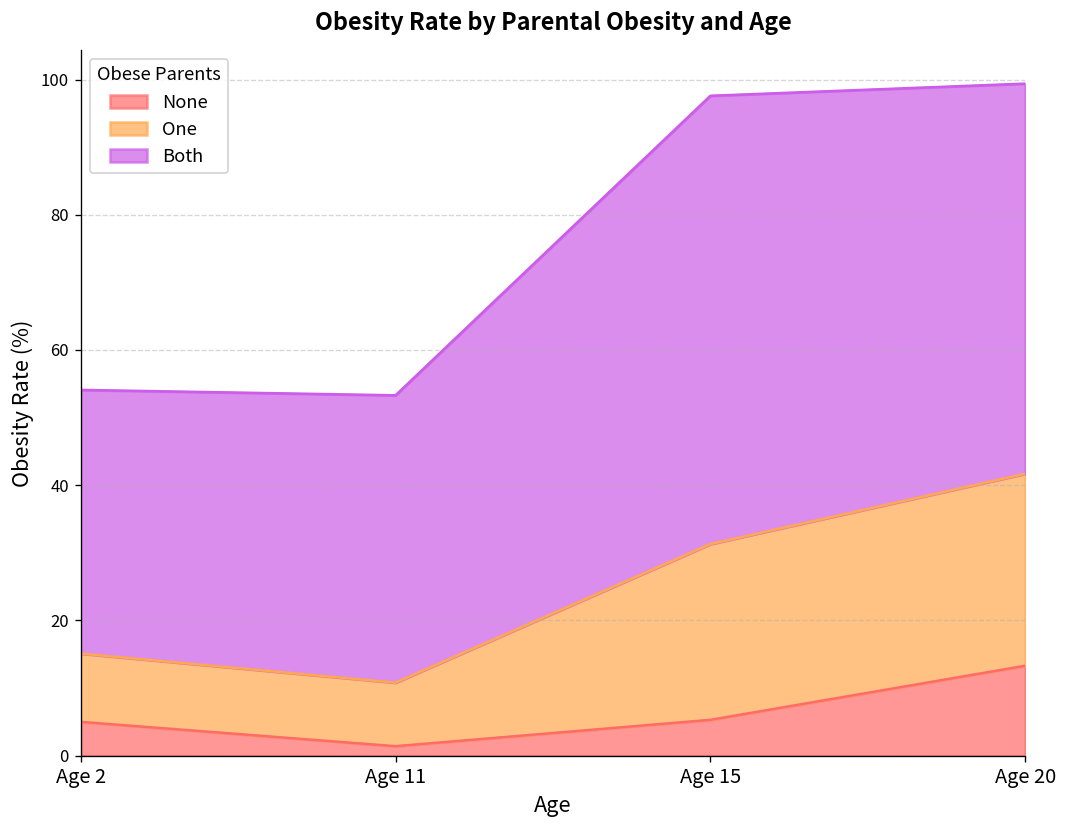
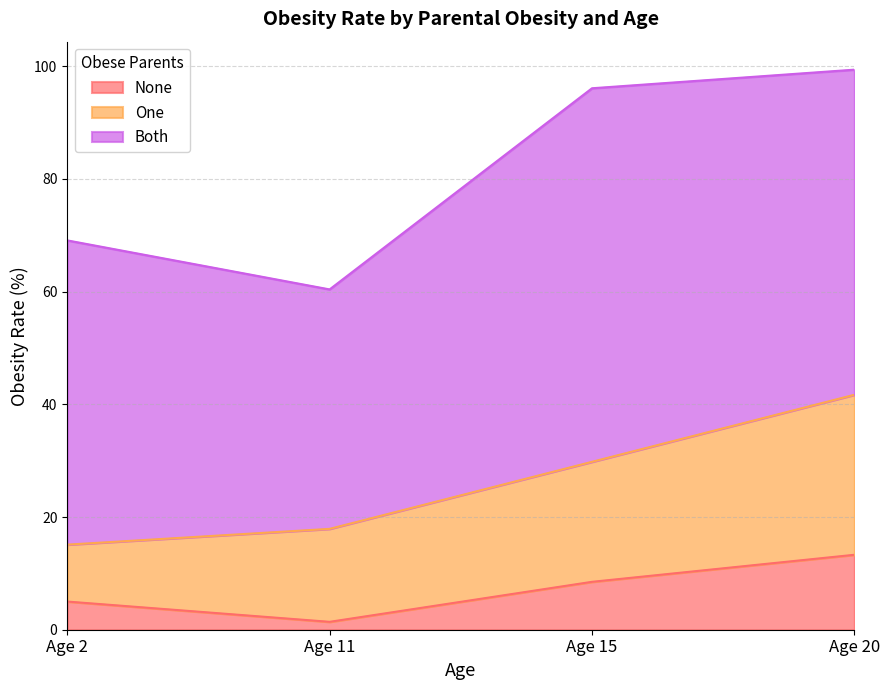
Both, Age 2: 39 -> 54
One, Age 11: 9 -> 17
None, Age 15: 5 -> 9
One, Age 15: 26 -> 21
